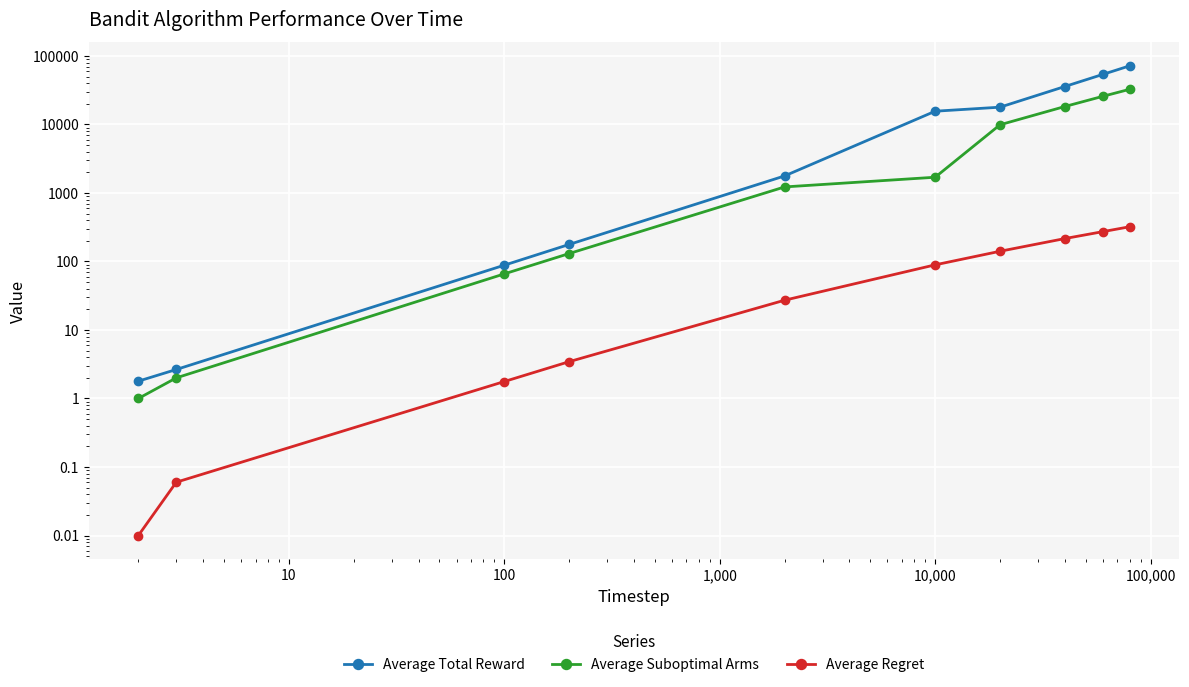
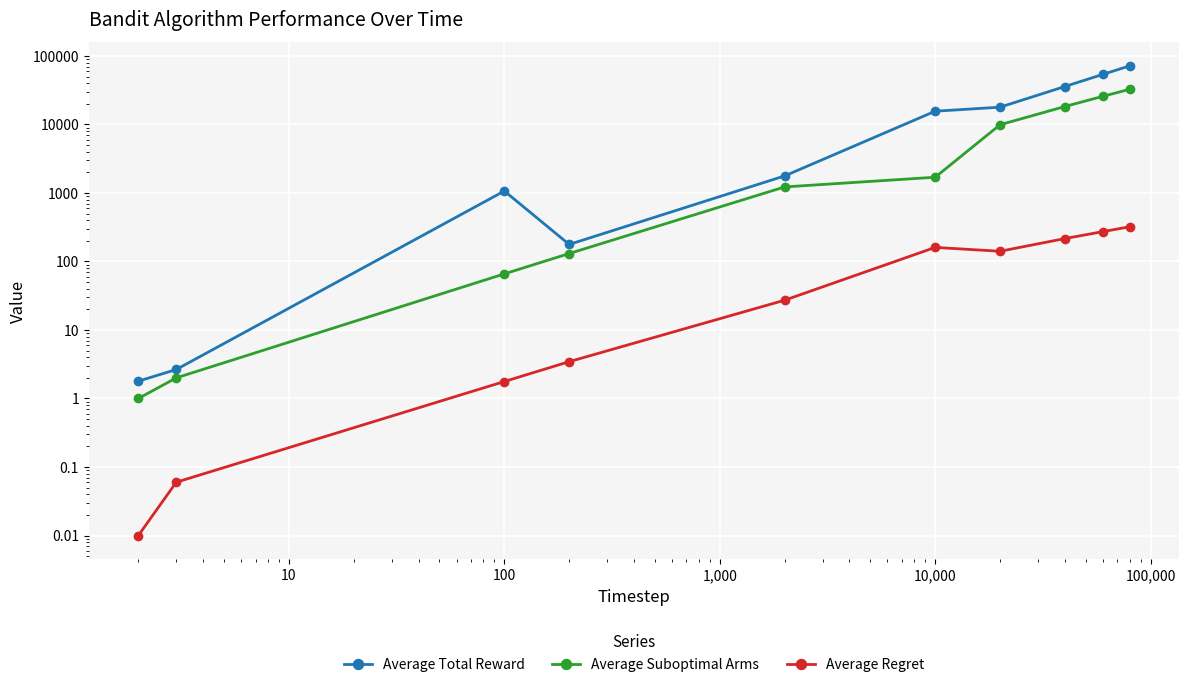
Average Total Reward, 100: 90 -> 1100
Average Regret, 10,000: 90 -> 160
